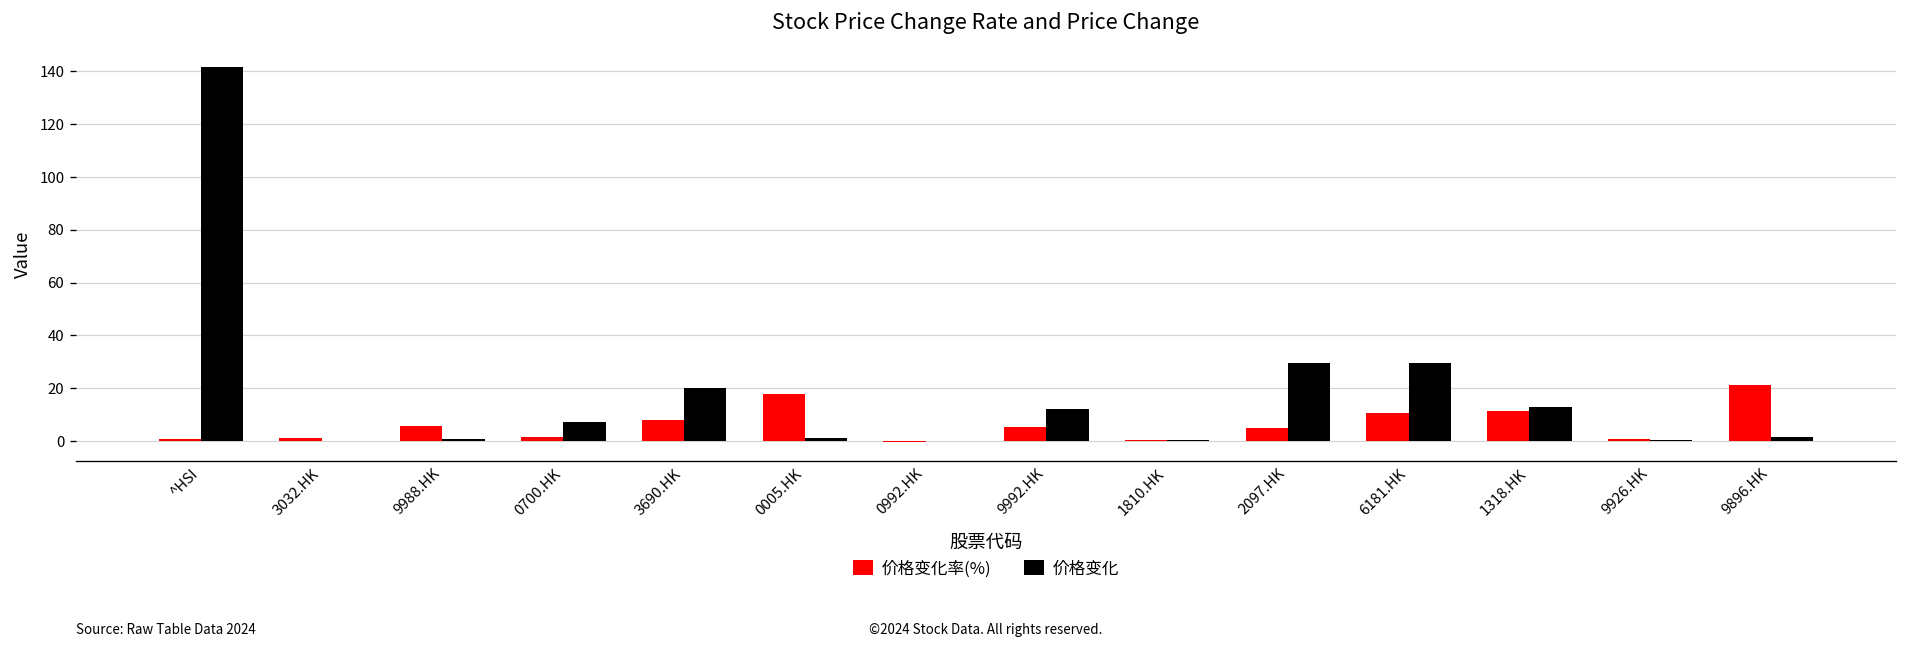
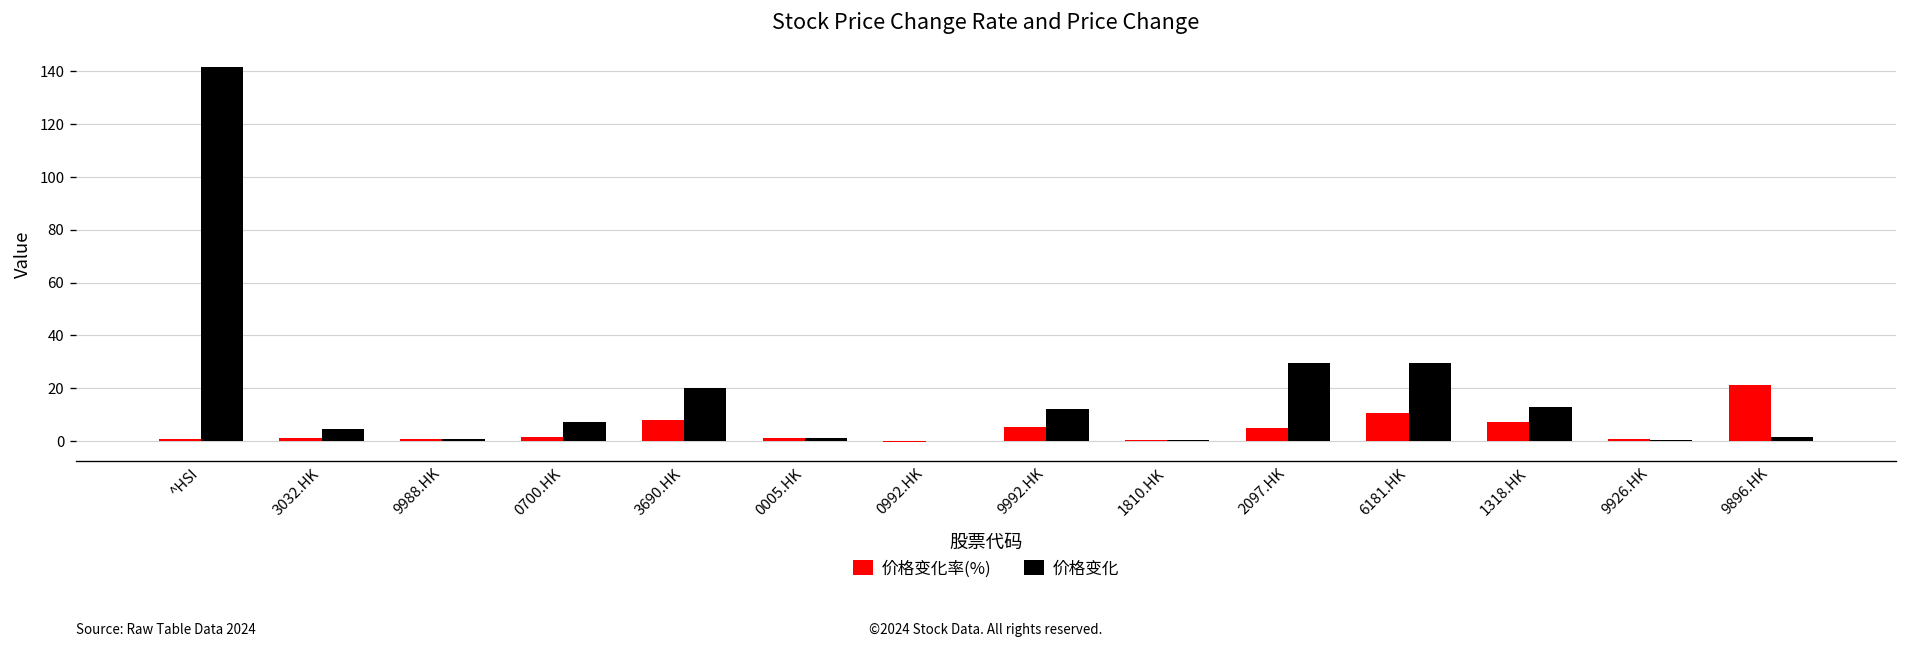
价格变化, 3032.HK: 0 -> 4
价格变化率(%), 9988.HK: 6 -> 1
价格变化率(%), 0005.HK: 18 -> 1
价格变化率(%), 1318.HK: 11 -> 7
